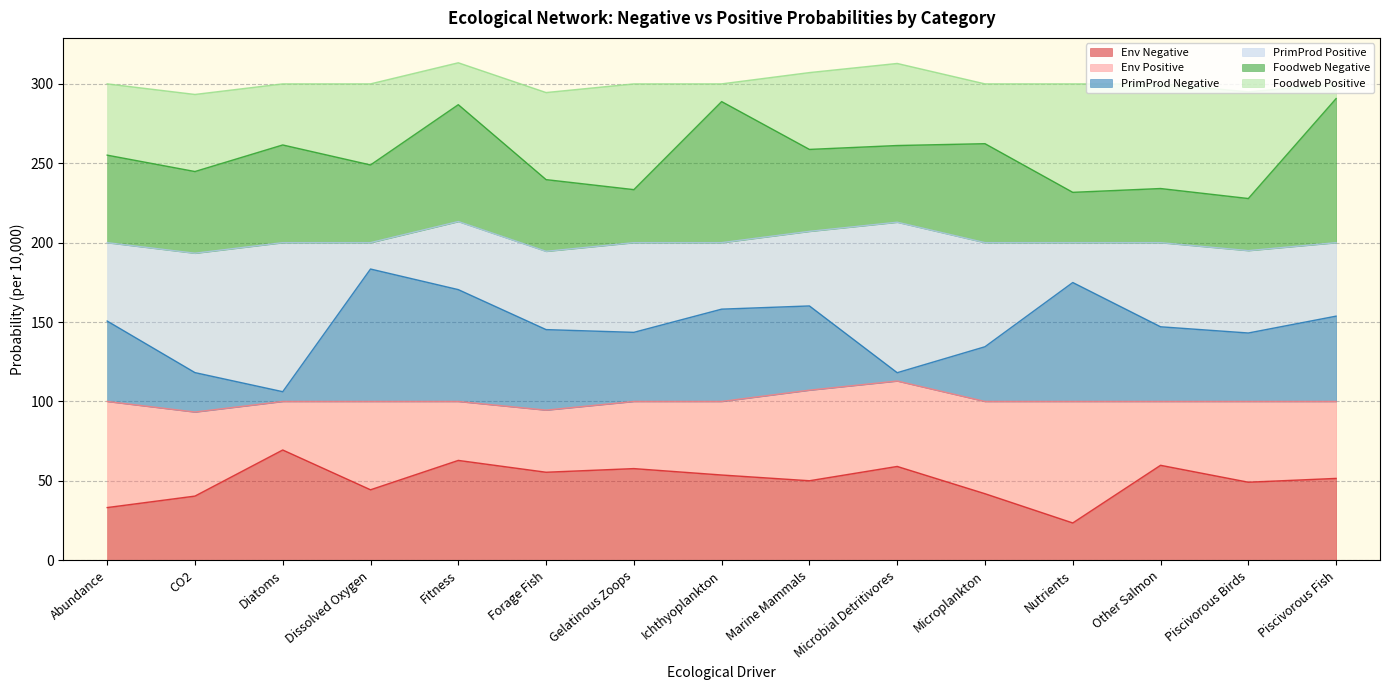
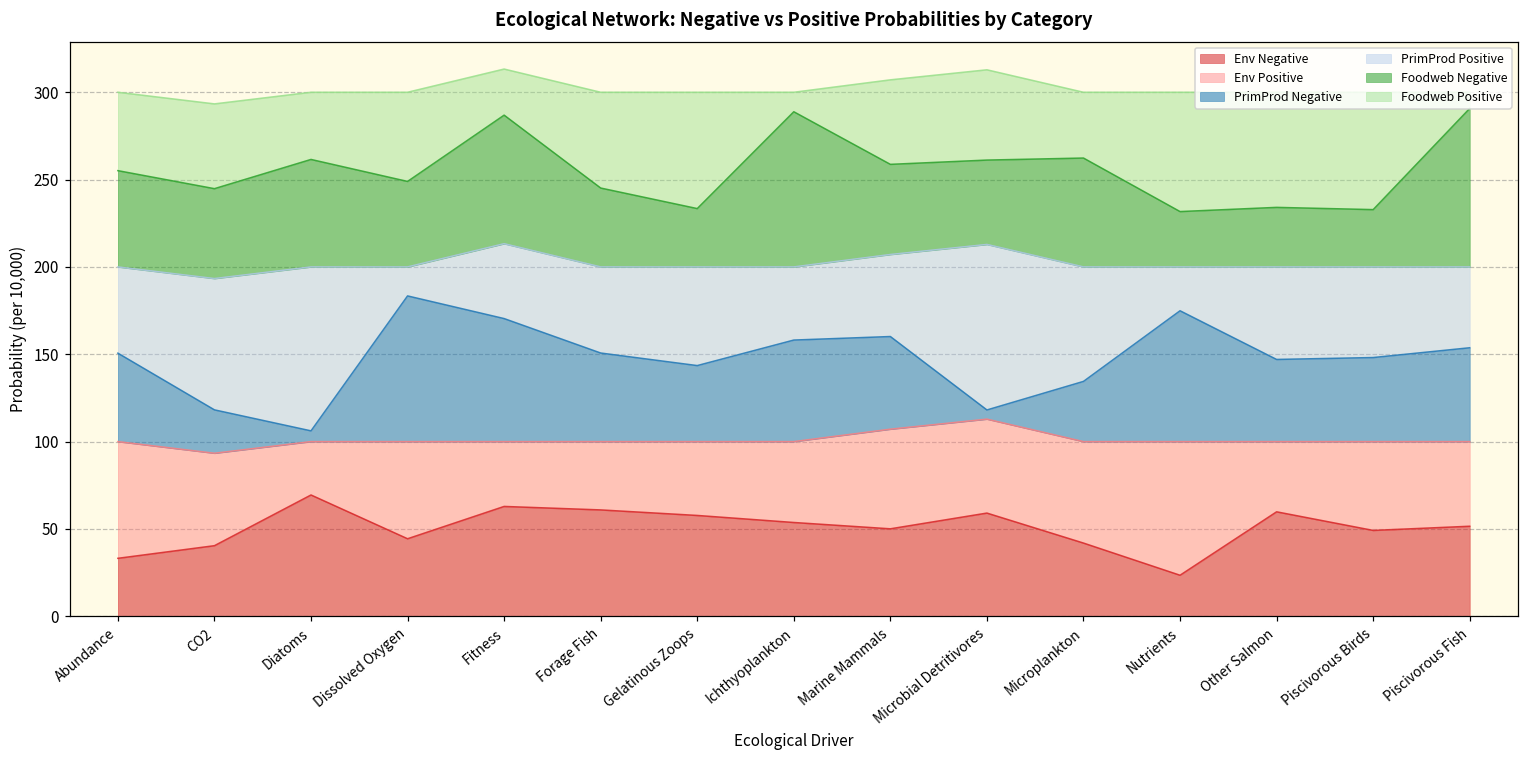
Env Negative, Forage Fish: 55 -> 61
PrimProd Negative, Piscivorous Birds: 143 -> 148
